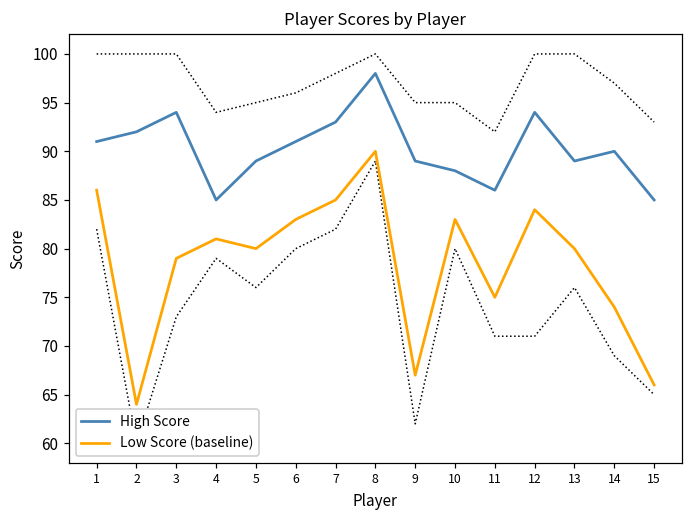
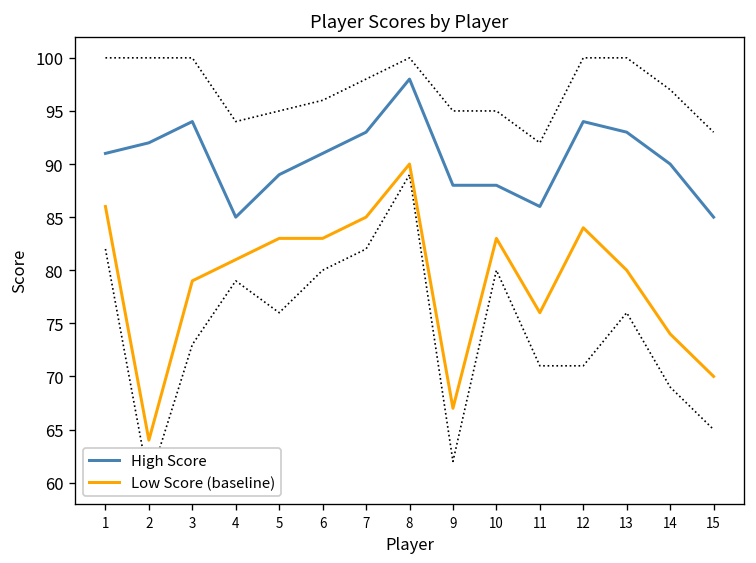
Low Score (baseline), 5: 80 -> 83
High Score, 9: 89 -> 88
Low Score (baseline), 11: 75 -> 76
High Score, 13: 89 -> 93
Low Score (baseline), 15: 66 -> 70
